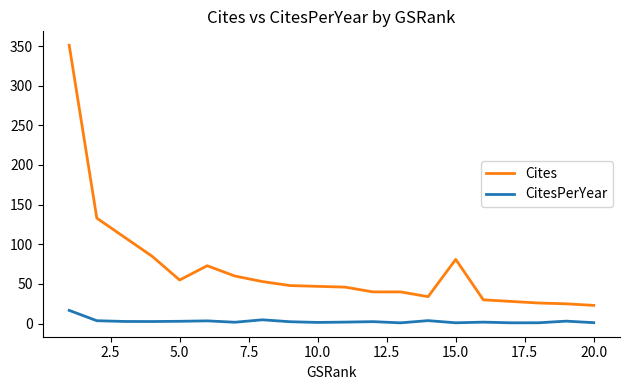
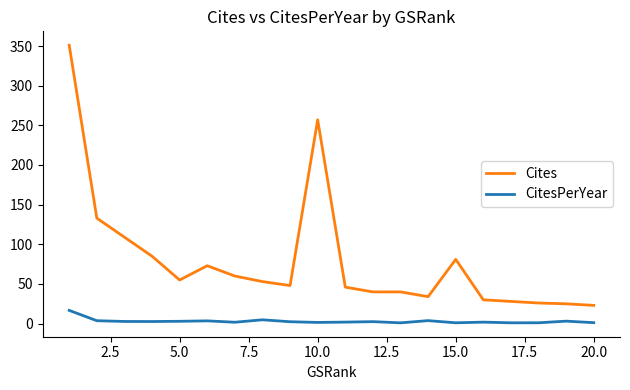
Cites, 10.0: 50 -> 260
